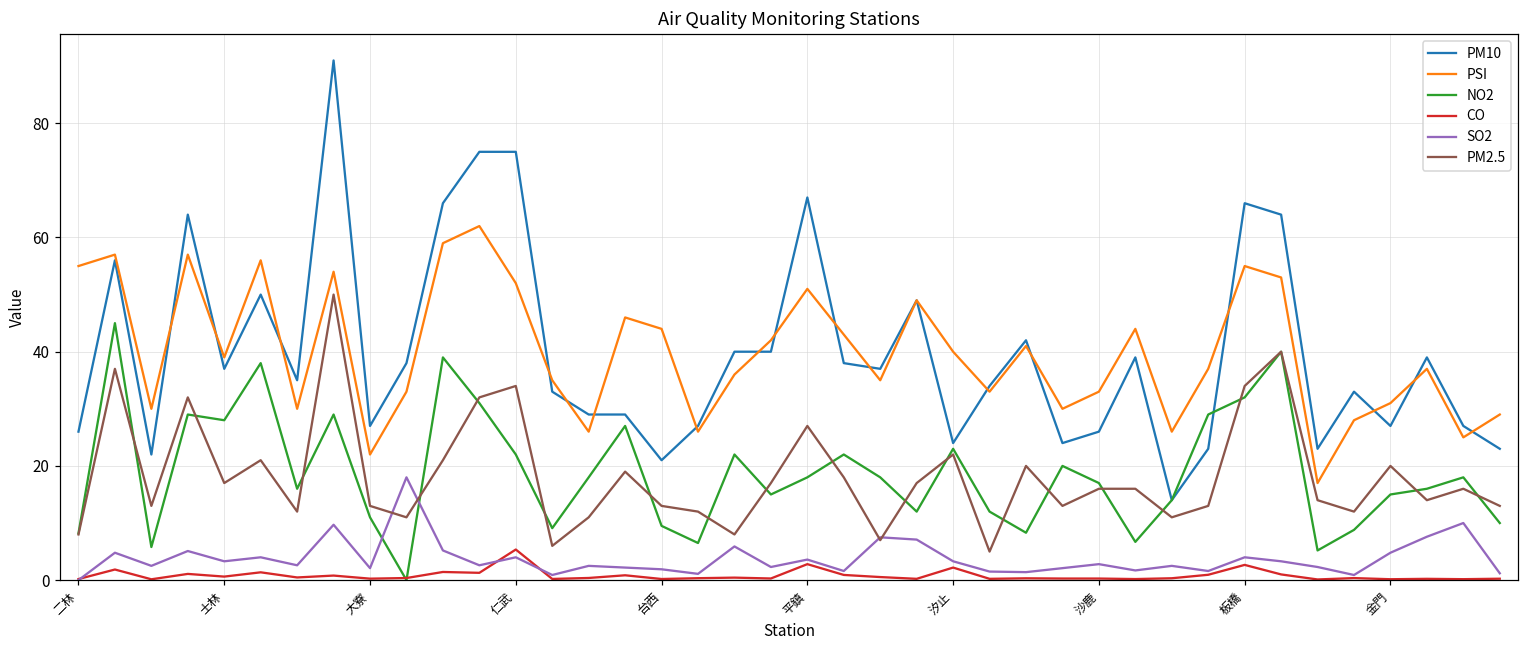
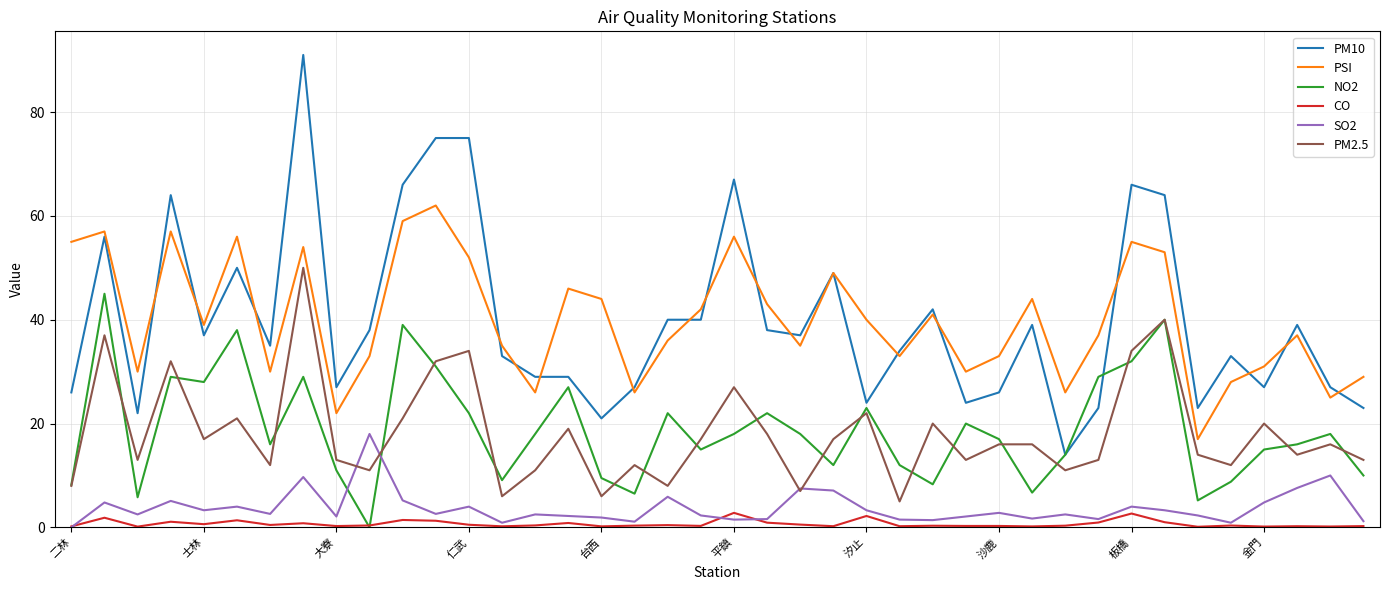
CO, 仁武: 5 -> 1
PM2.5, 台西: 13 -> 6
PSI, 平鎮: 51 -> 56
SO2, 平鎮: 4 -> 2
